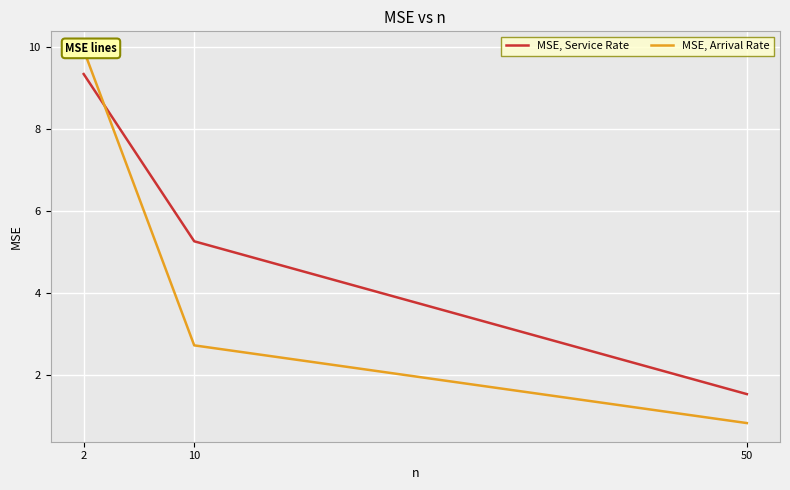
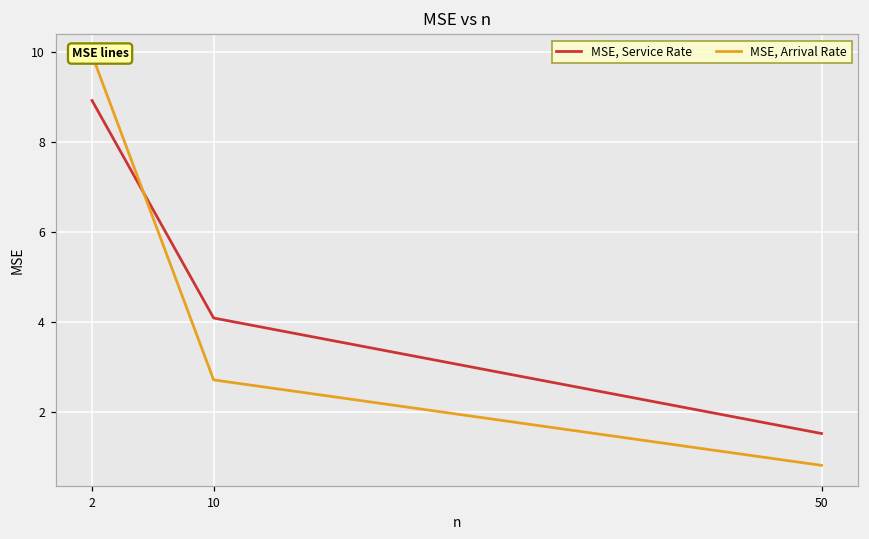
MSE, Service Rate, 2: 9.3 -> 8.9
MSE, Service Rate, 10: 5.3 -> 4.1
